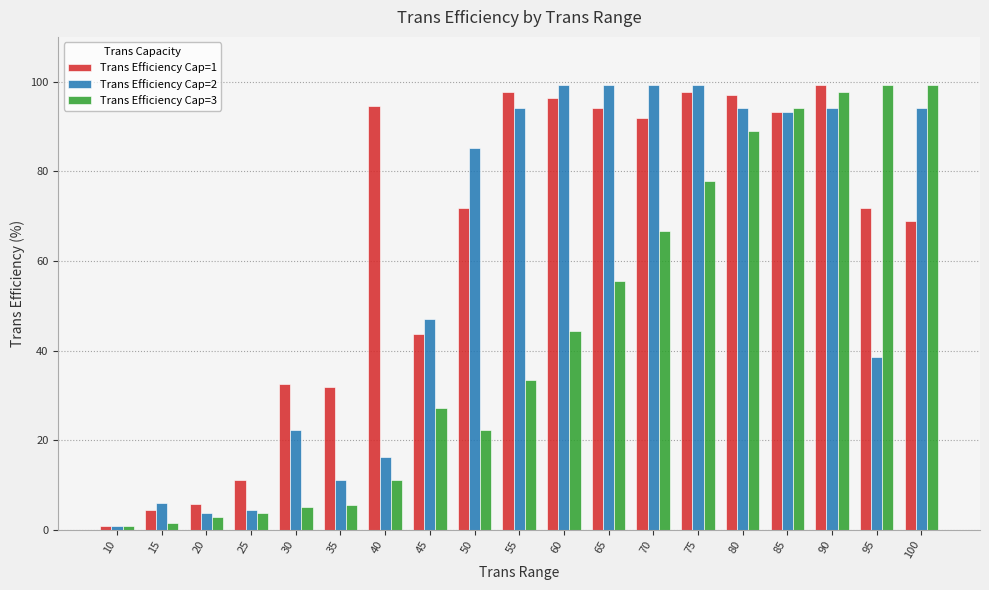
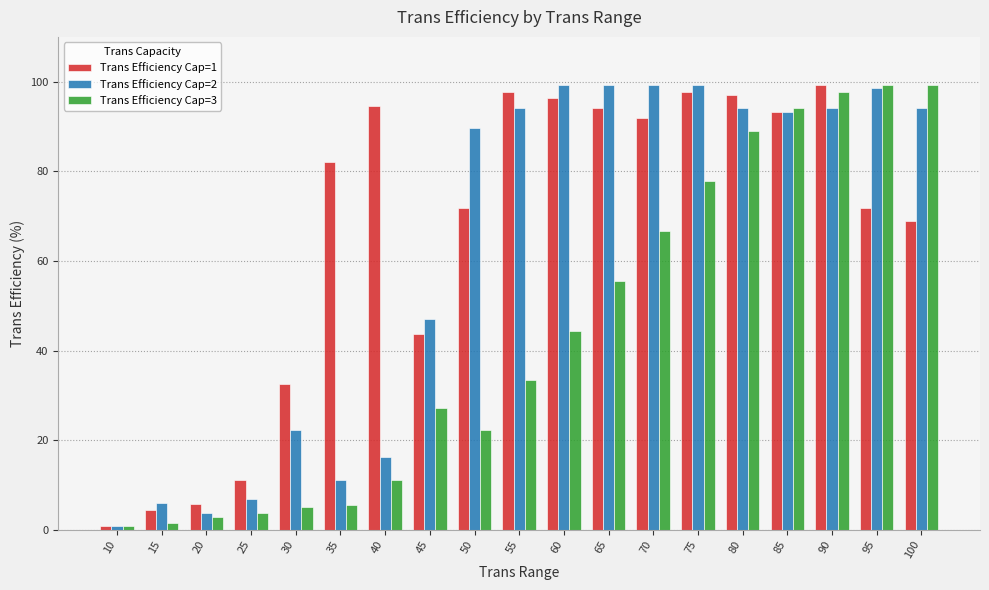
Trans Efficiency Cap=2, 25: 4 -> 7
Trans Efficiency Cap=1, 35: 32 -> 82
Trans Efficiency Cap=2, 50: 85 -> 90
Trans Efficiency Cap=2, 95: 39 -> 99
